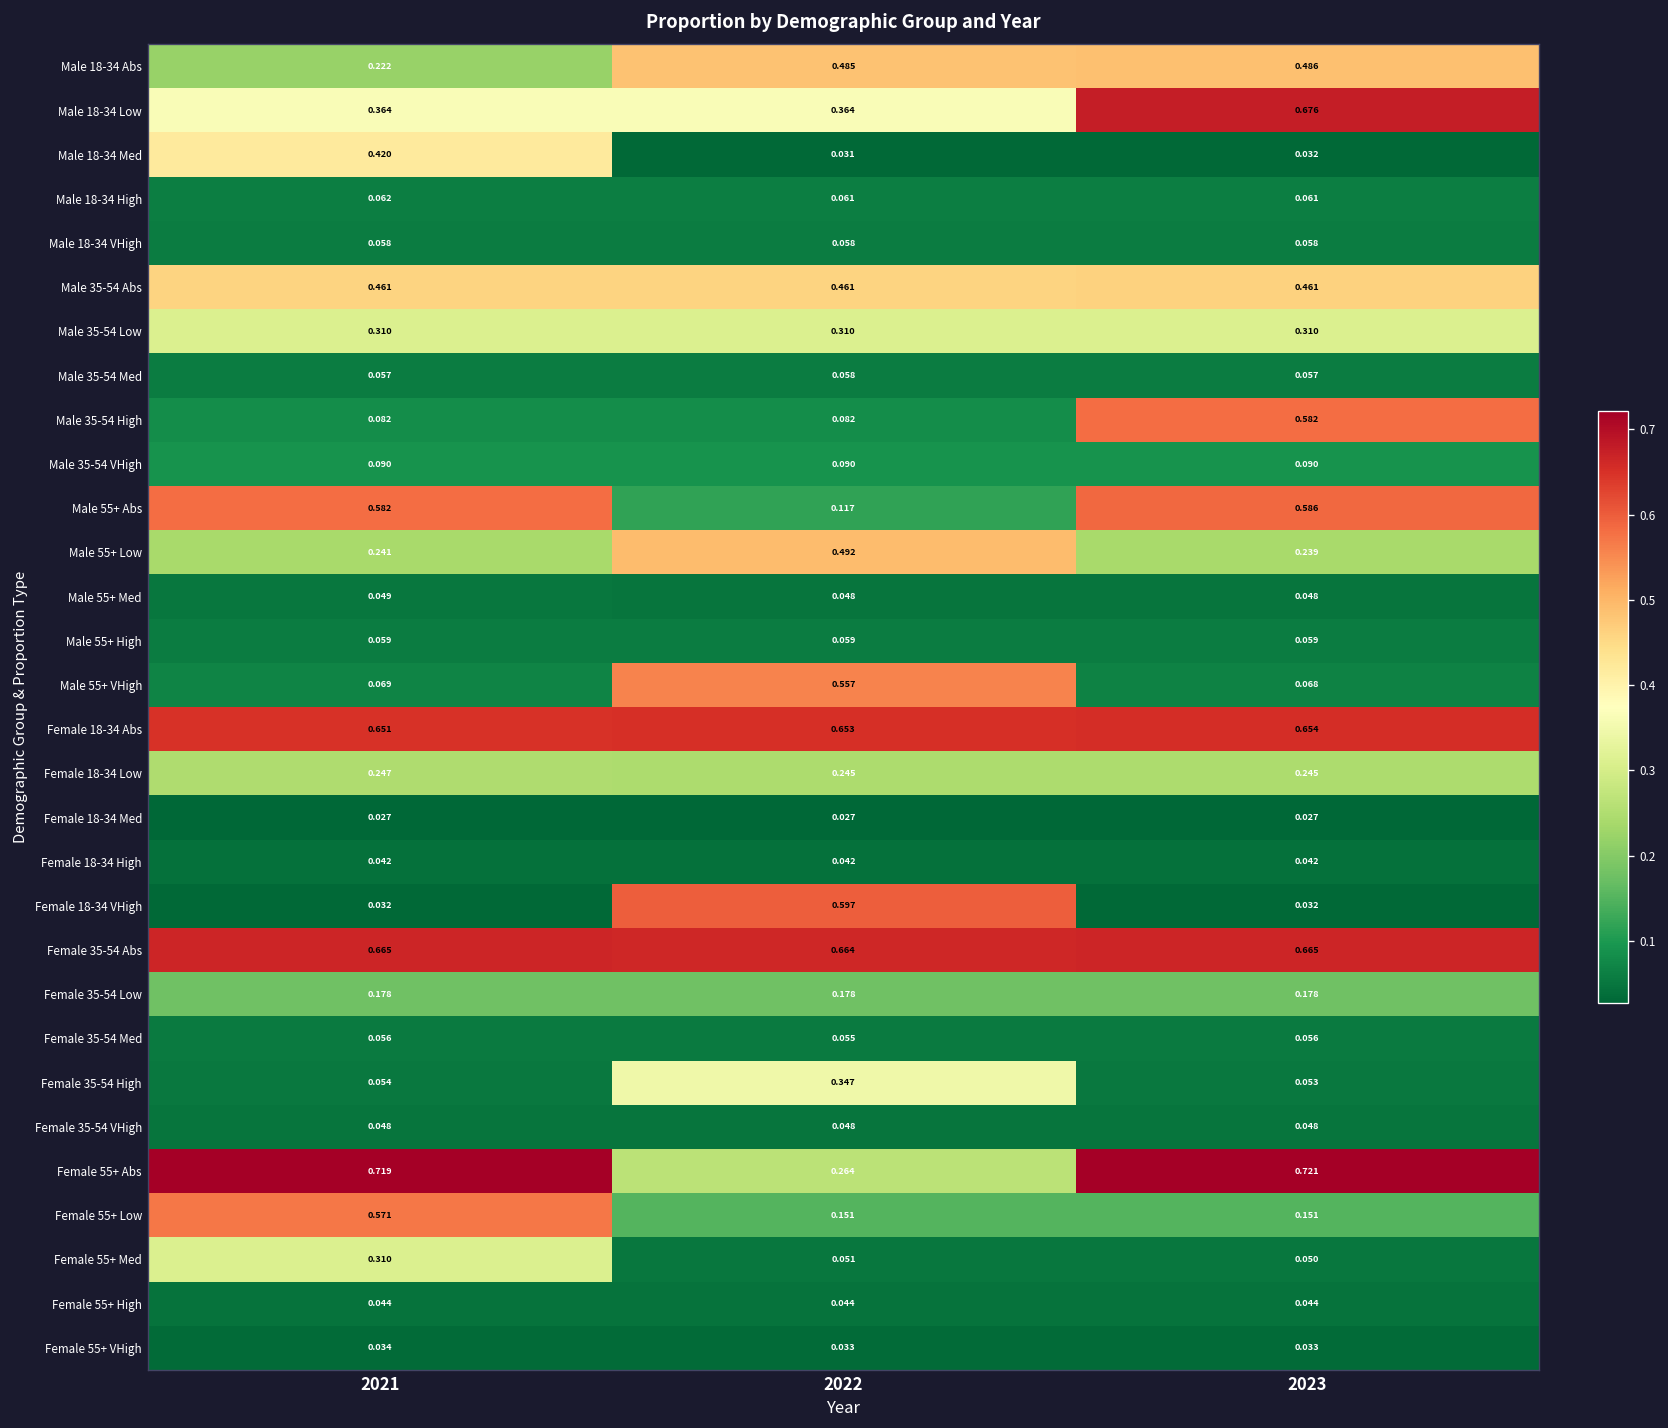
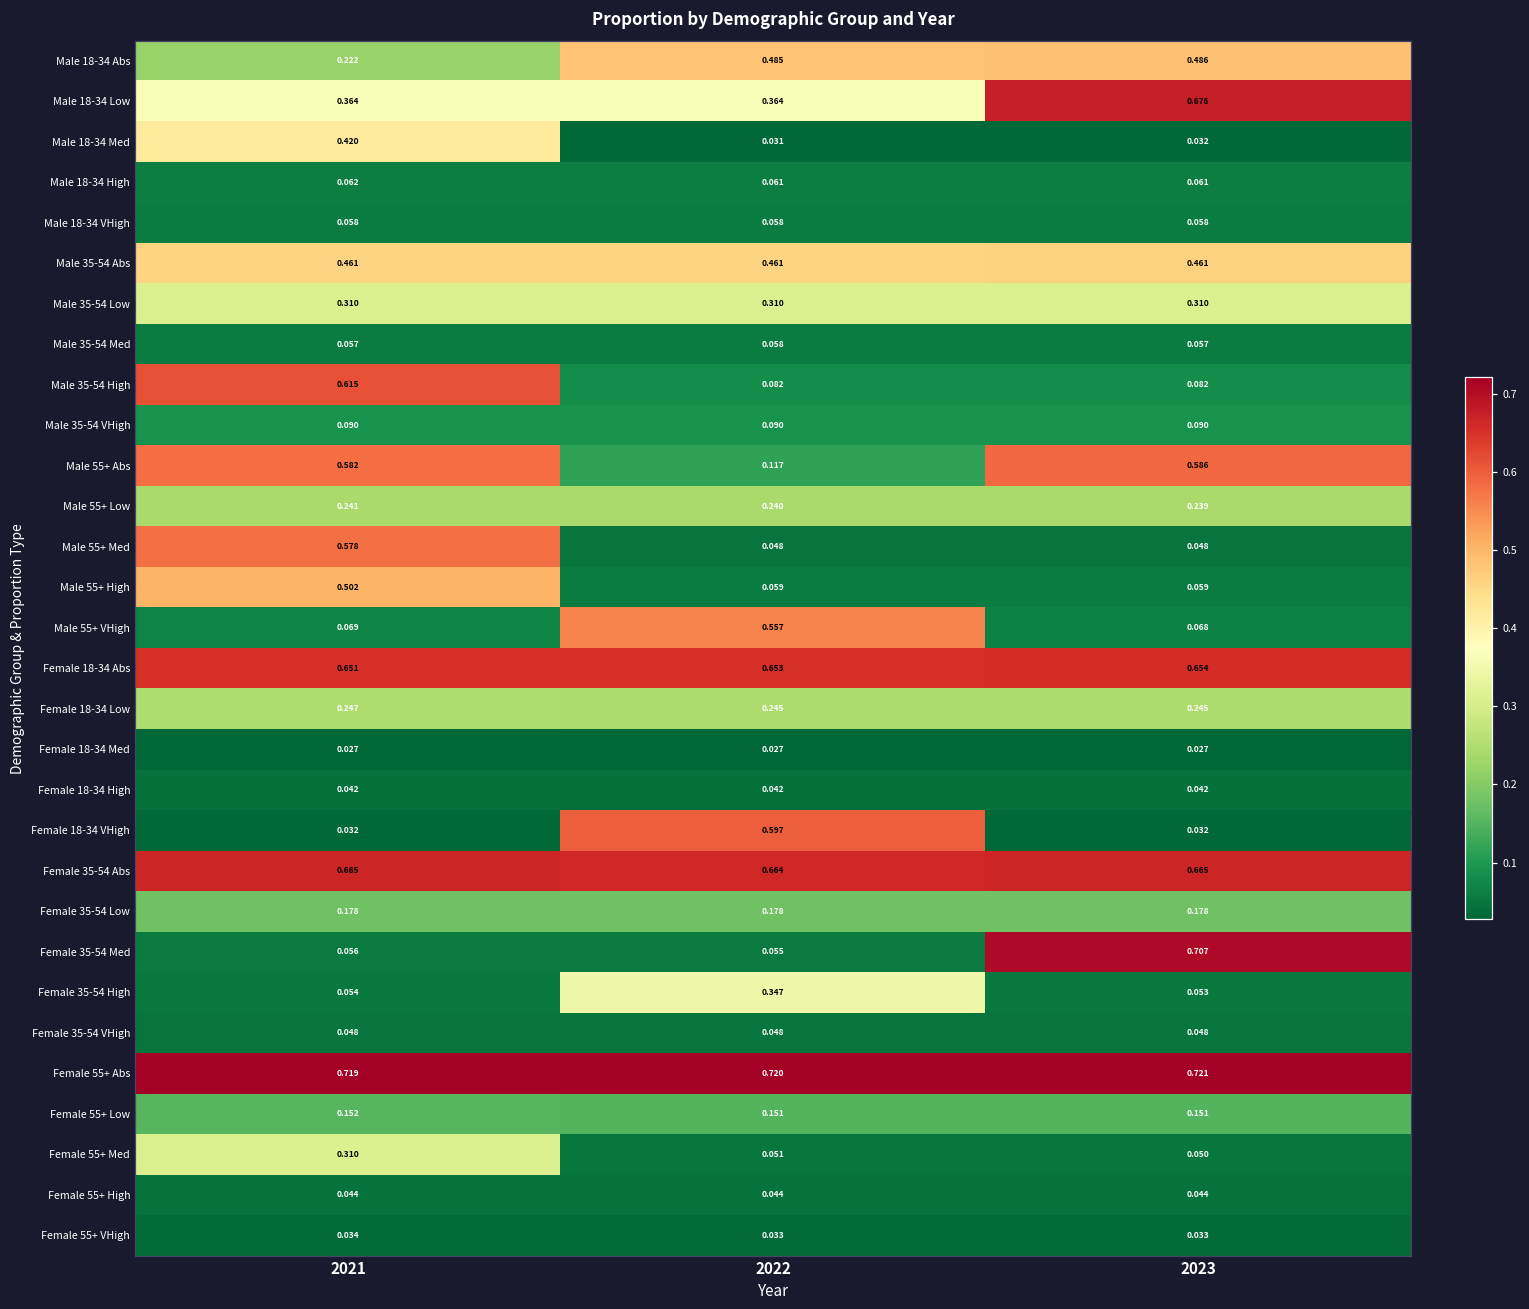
Male 35-54 High, 2021: 0.082 -> 0.615
Male 35-54 High, 2023: 0.582 -> 0.082
Male 55+ Low, 2022: 0.492 -> 0.240
Male 55+ Med, 2021: 0.049 -> 0.578
Male 55+ High, 2021: 0.059 -> 0.502
Female 35-54 Med, 2023: 0.056 -> 0.707
Female 55+ Abs, 2022: 0.264 -> 0.720
Female 55+ Low, 2021: 0.571 -> 0.152
